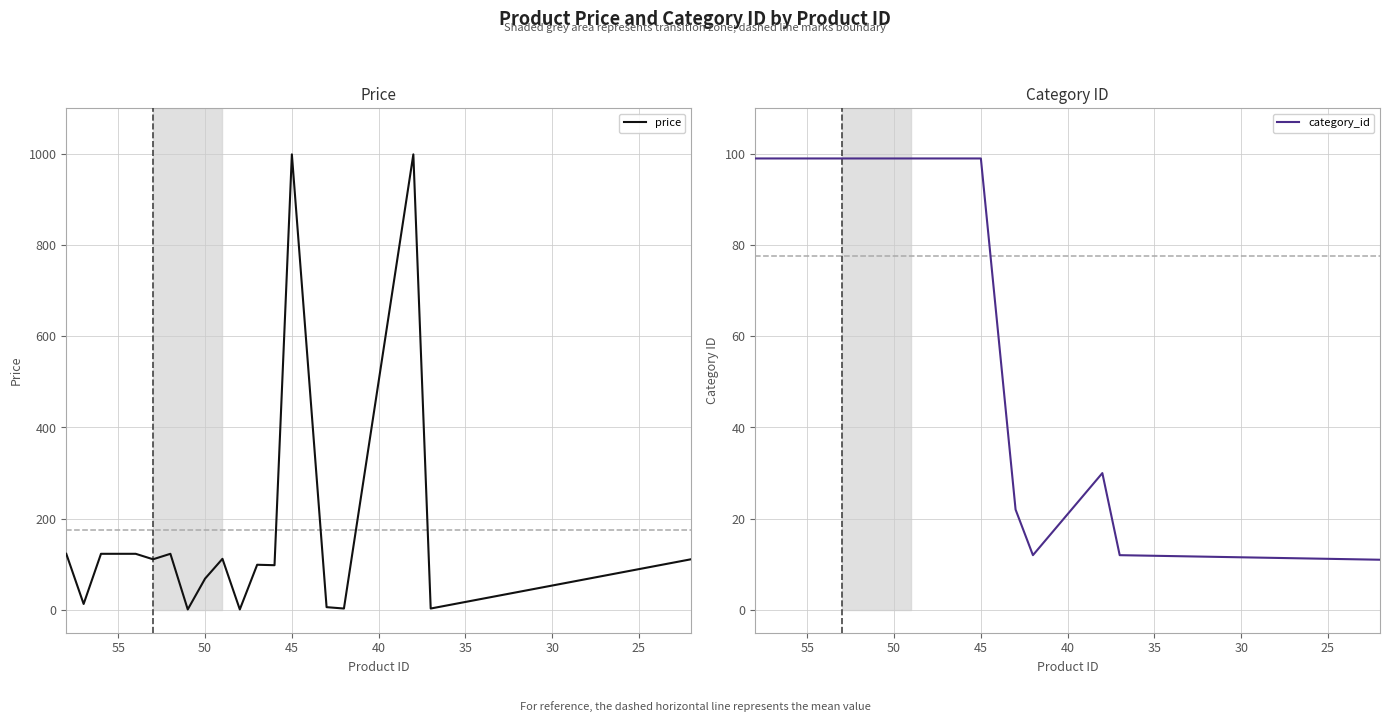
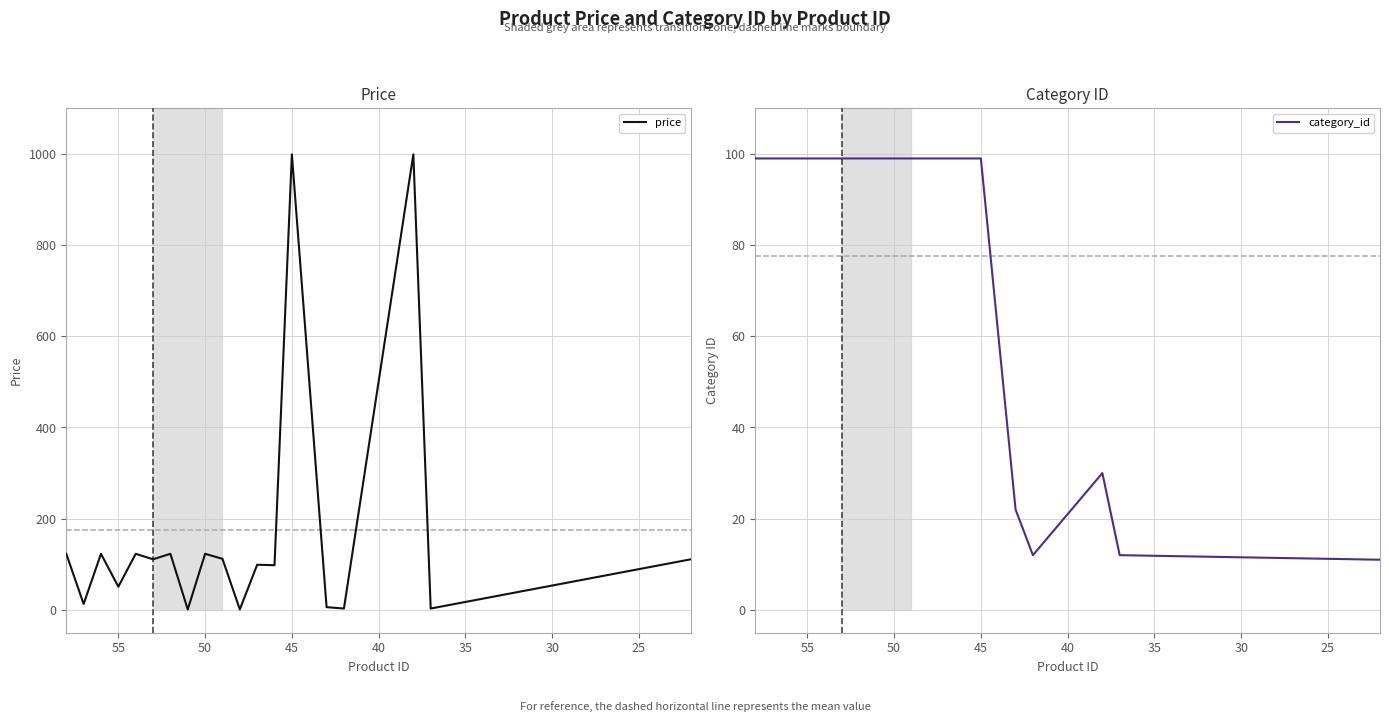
Price, 55: 120 -> 50
Price, 50: 70 -> 120
